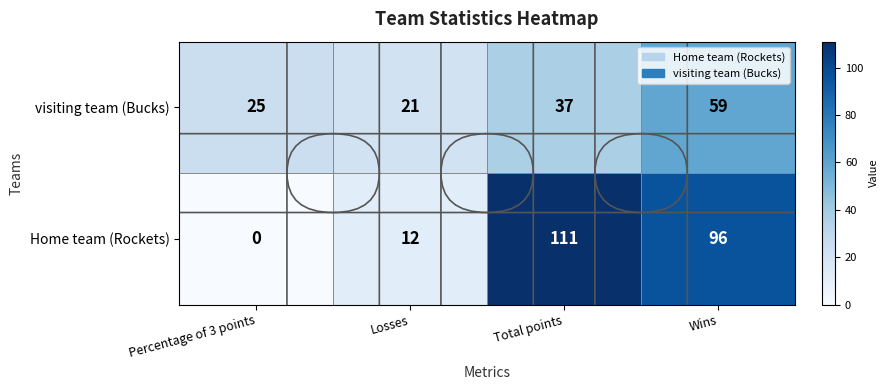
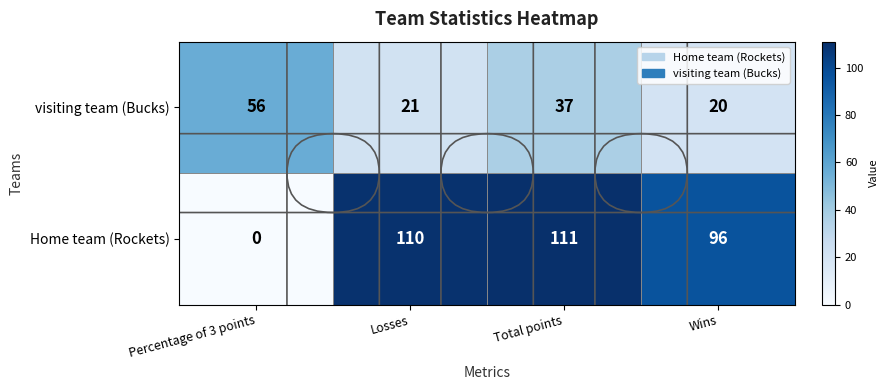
visiting team (Bucks), Percentage of 3 points: 25 -> 56
visiting team (Bucks), Wins: 59 -> 20
Home team (Rockets), Losses: 12 -> 110
